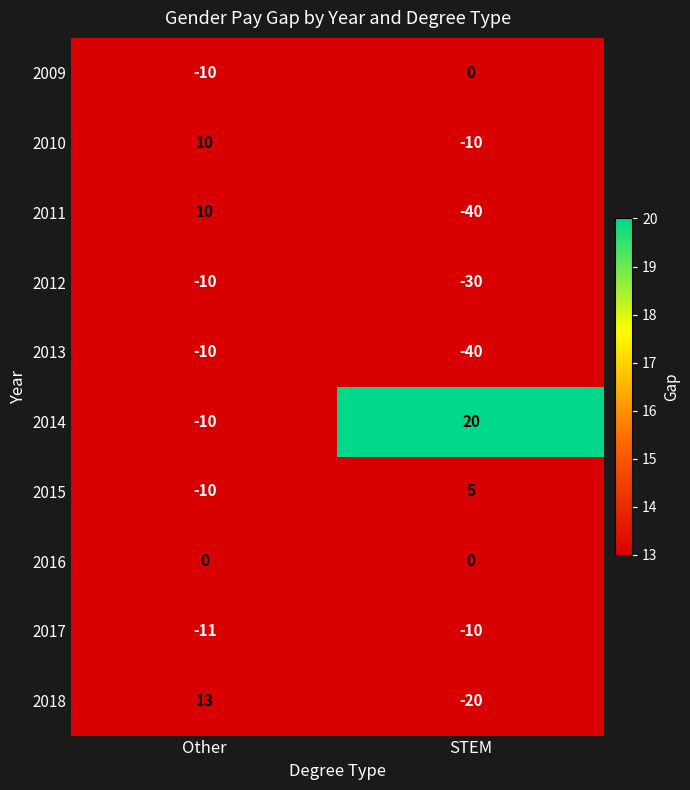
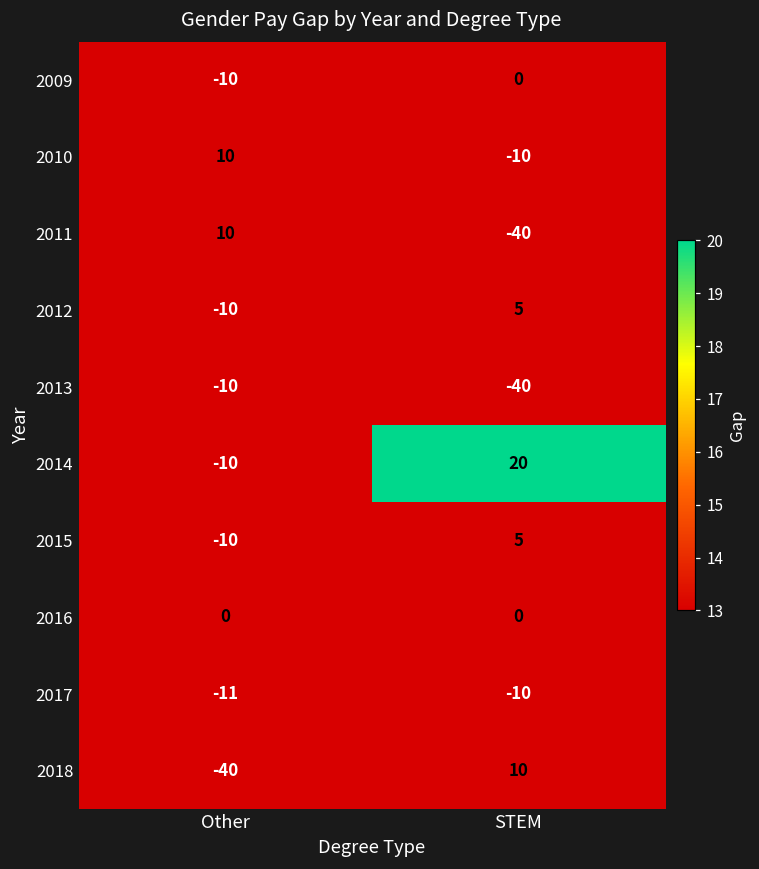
2012, STEM: -30 -> 5
2018, Other: 13 -> -40
2018, STEM: -20 -> 10
